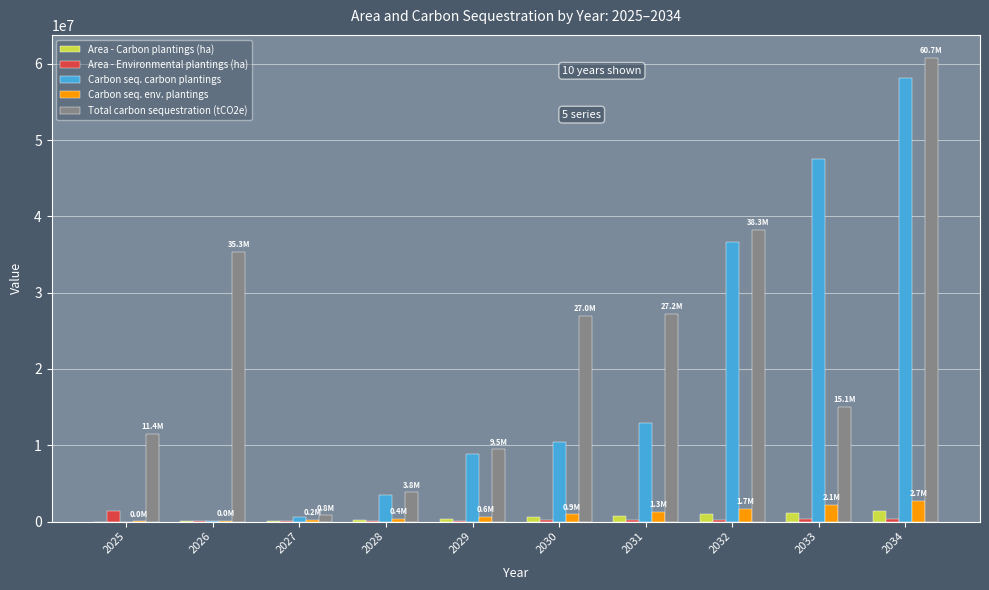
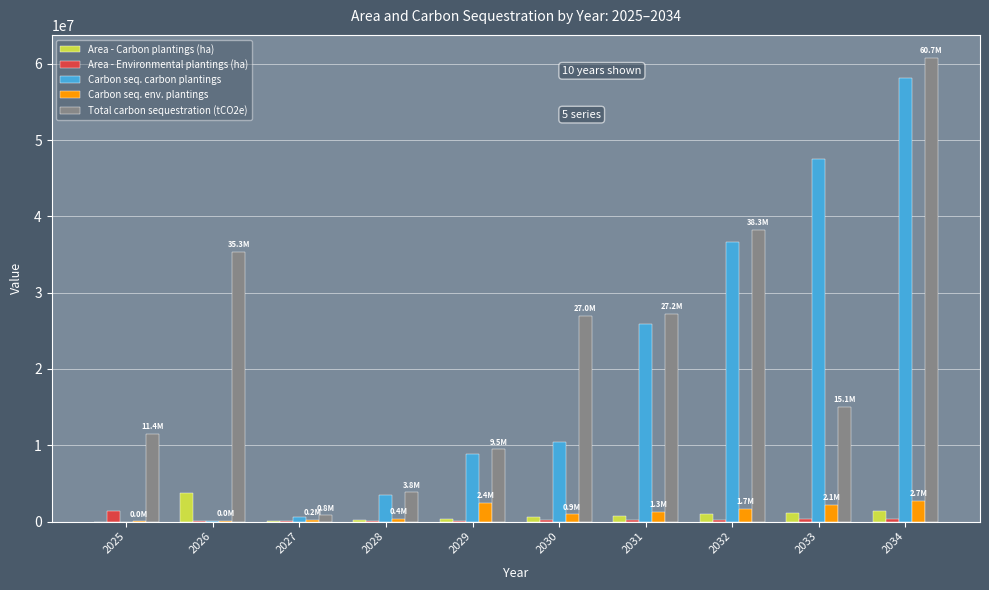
Area - Carbon plantings (ha), 2026: 0 -> 4000000
Carbon seq. env. plantings, 2029: 0.6M -> 2.4M
Carbon seq. carbon plantings, 2031: 13000000 -> 26000000
